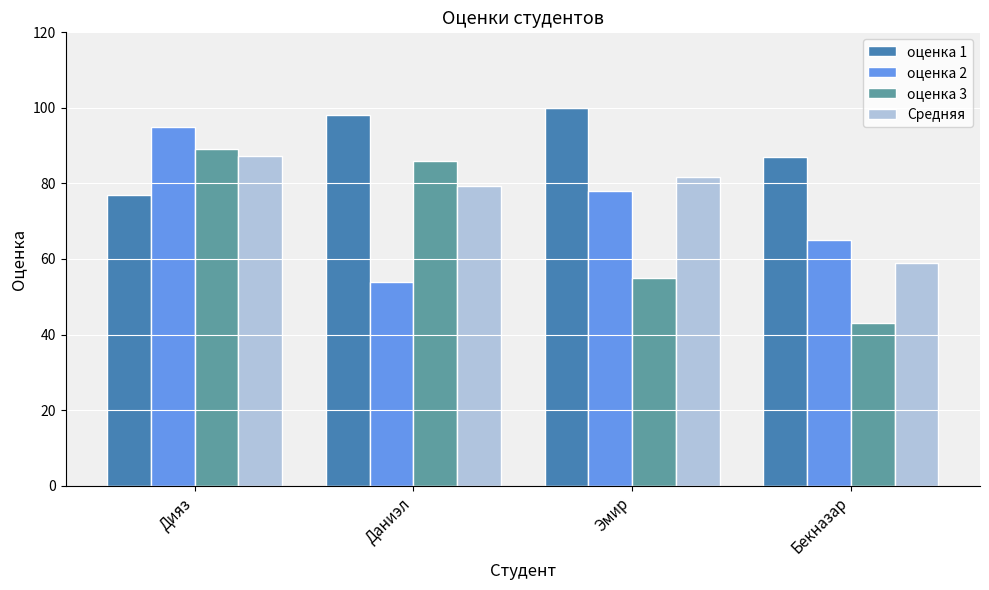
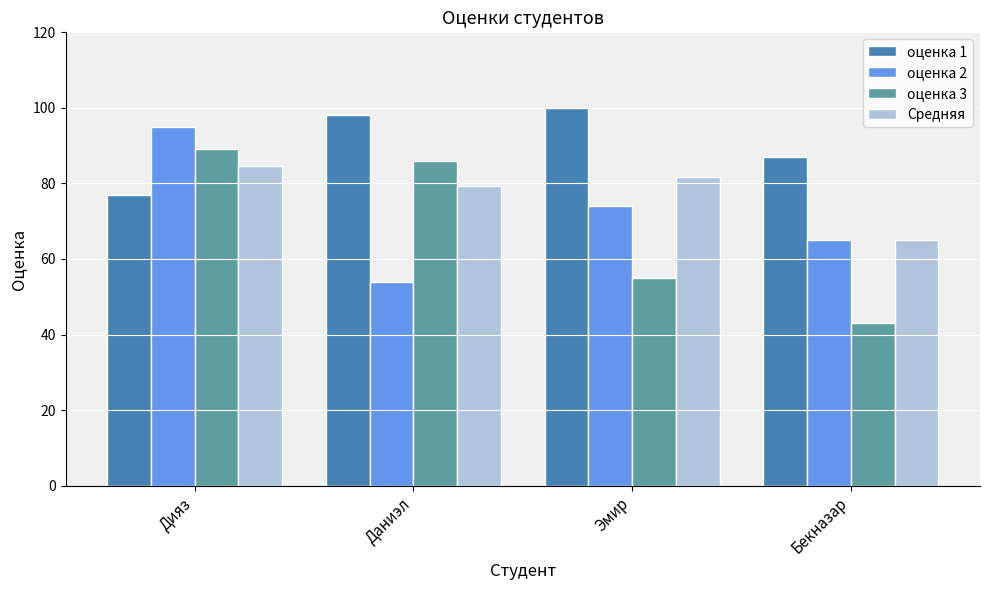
Средняя, Дияз: 87 -> 85
оценка 2, Эмир: 78 -> 74
Средняя, Бекназар: 59 -> 65
